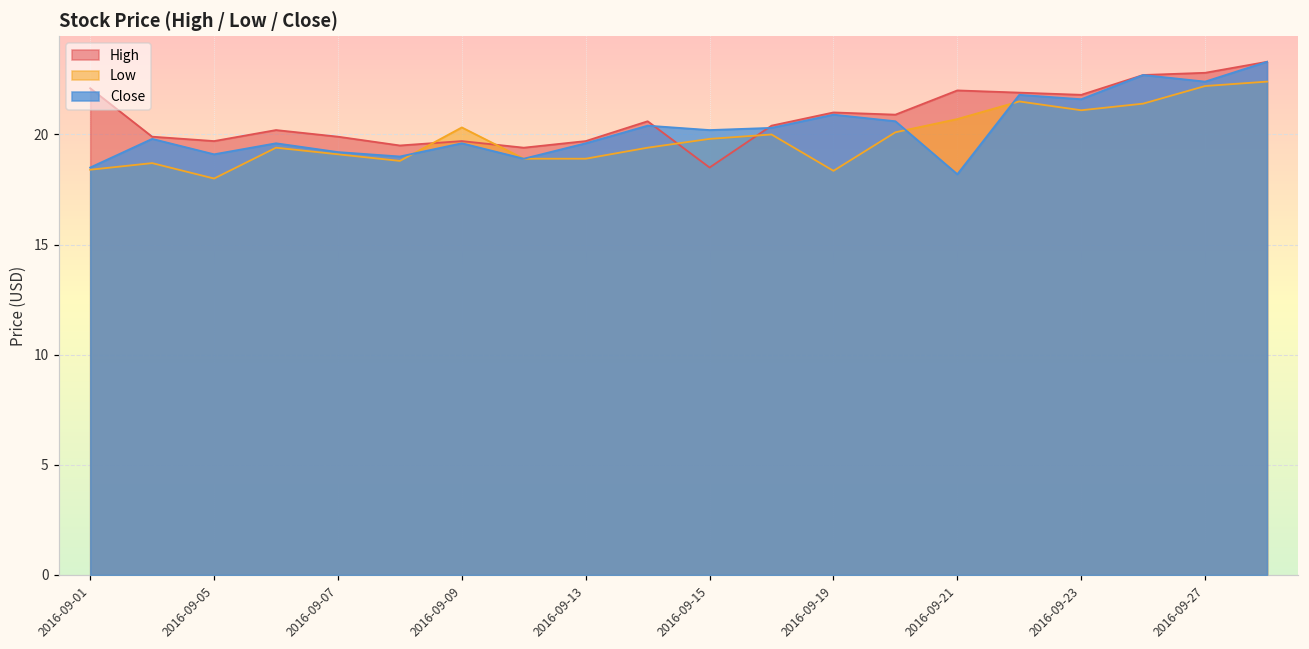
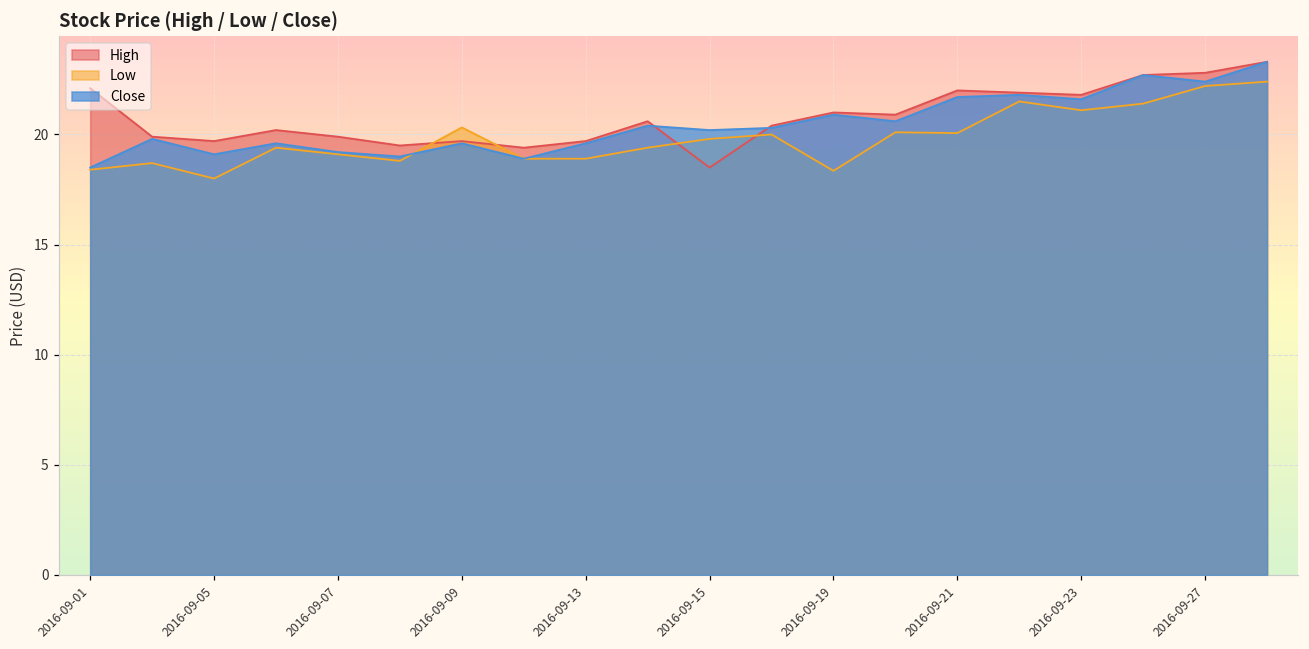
Low, 2016-09-21: 20.7 -> 20.1
Close, 2016-09-21: 18.2 -> 21.7
